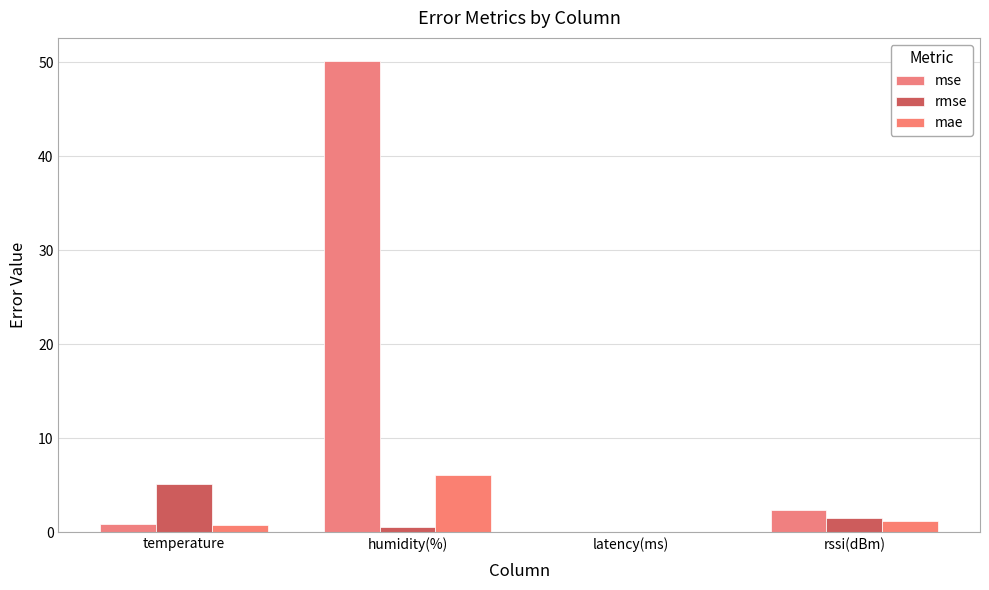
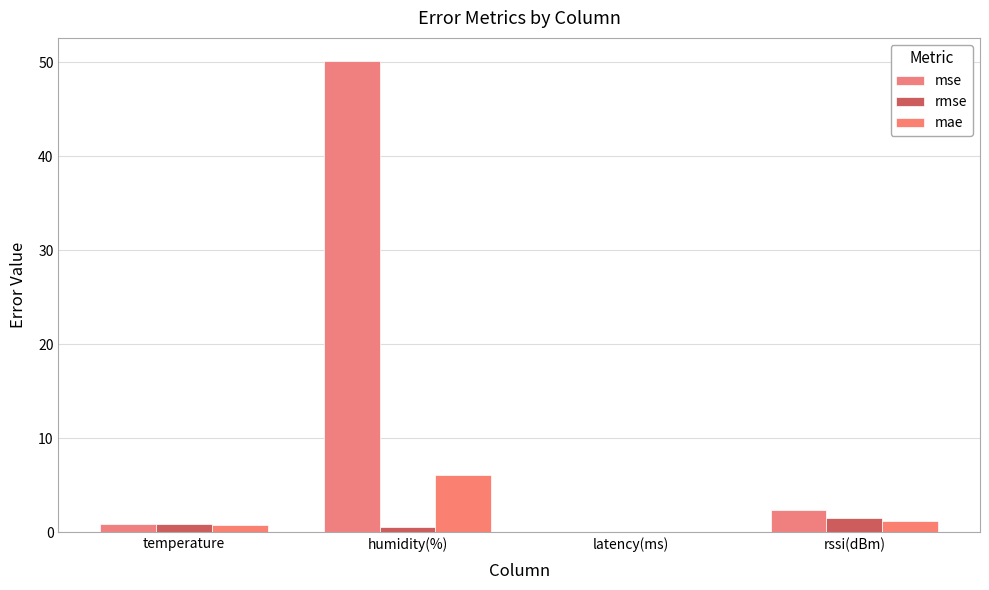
rmse, temperature: 5 -> 1
